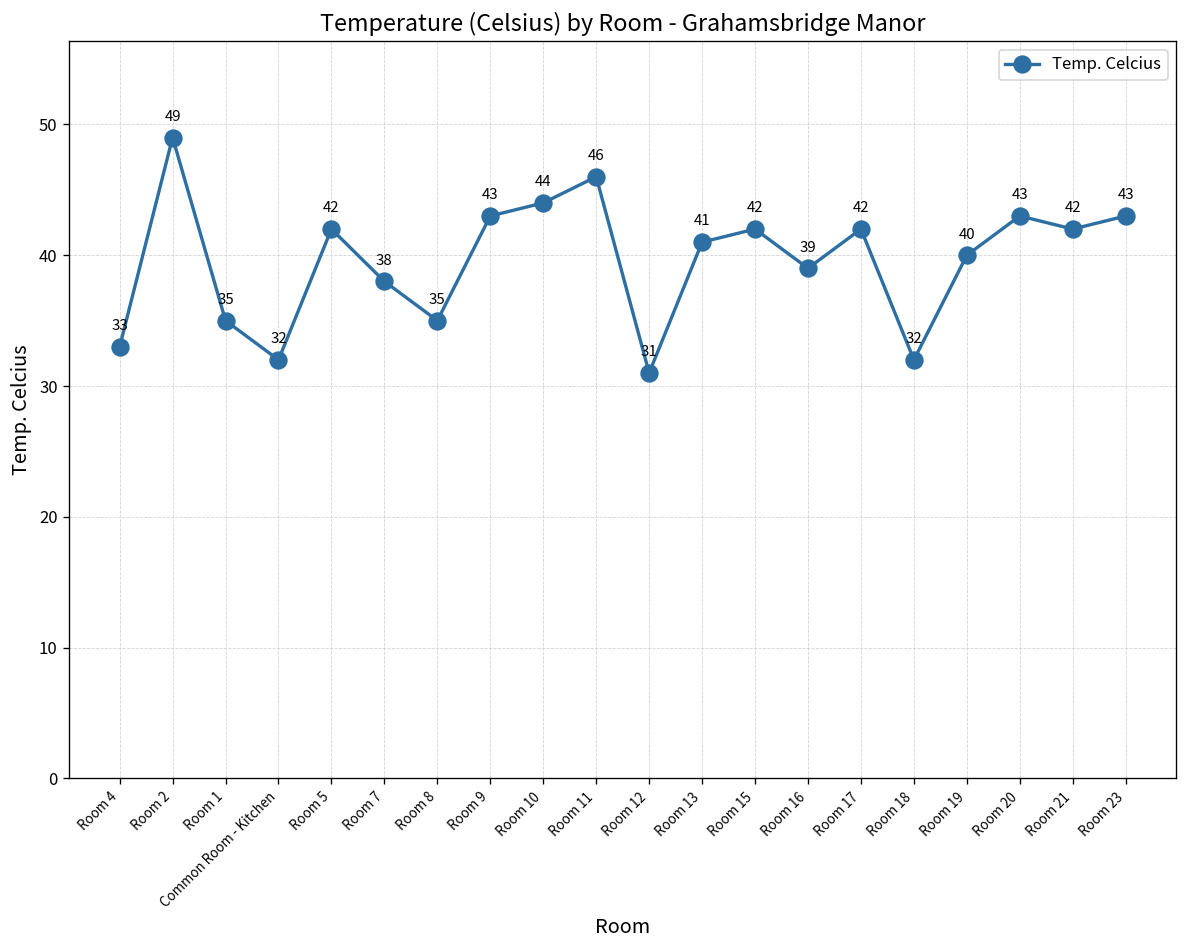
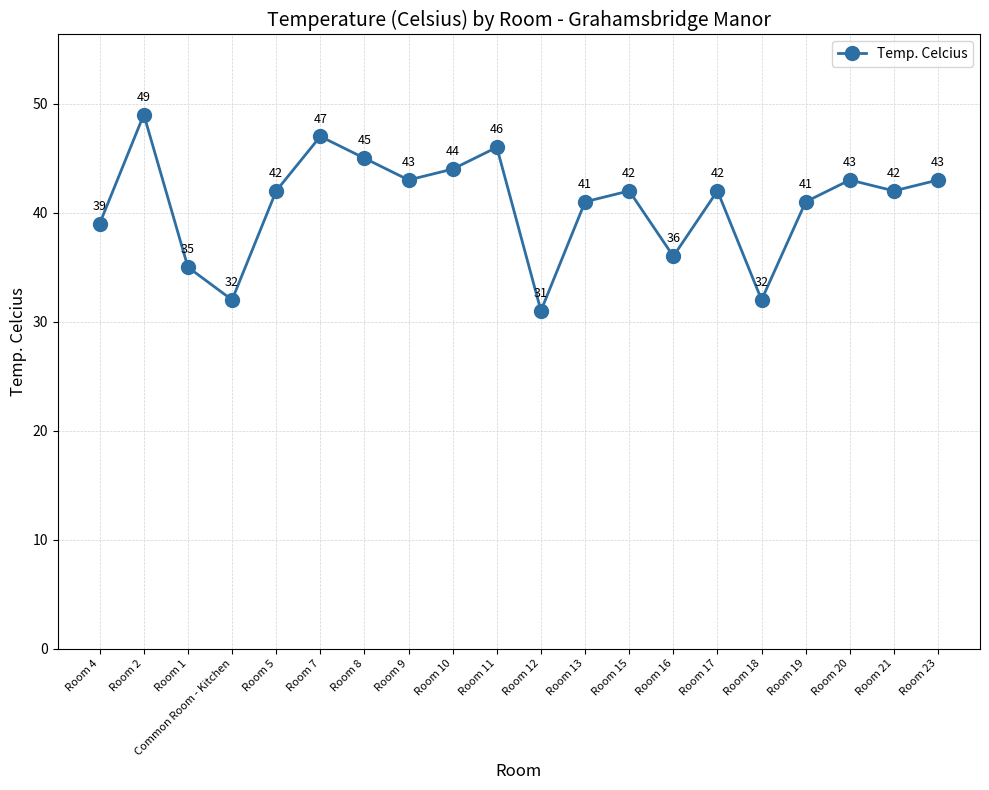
Room 4: 33 -> 39
Room 7: 38 -> 47
Room 8: 35 -> 45
Room 16: 39 -> 36
Room 19: 40 -> 41
